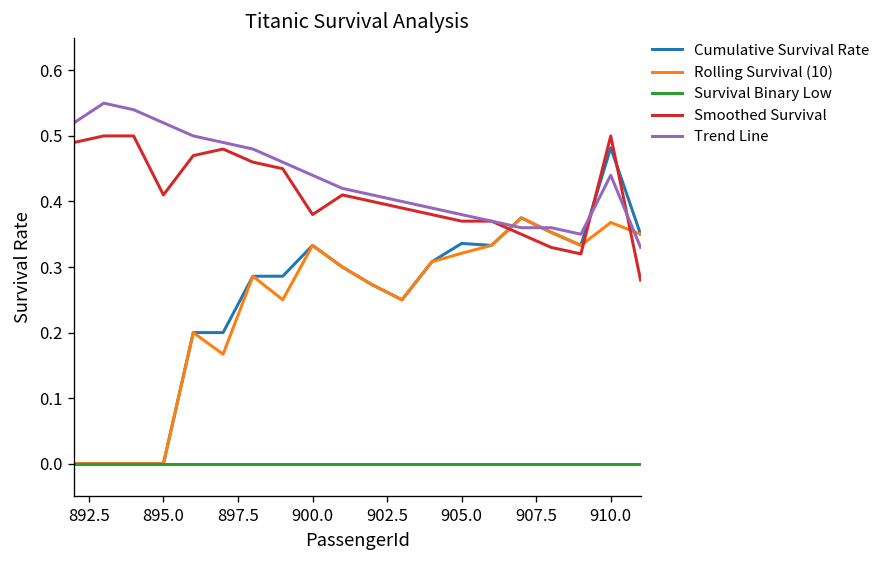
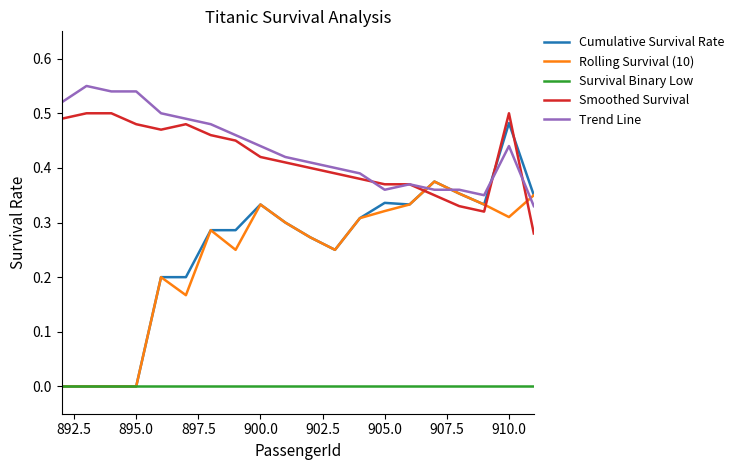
Smoothed Survival, 895.0: 0.41 -> 0.48
Trend Line, 895.0: 0.52 -> 0.54
Smoothed Survival, 900.0: 0.38 -> 0.42
Trend Line, 905.0: 0.38 -> 0.36
Rolling Survival (10), 910.0: 0.37 -> 0.31
